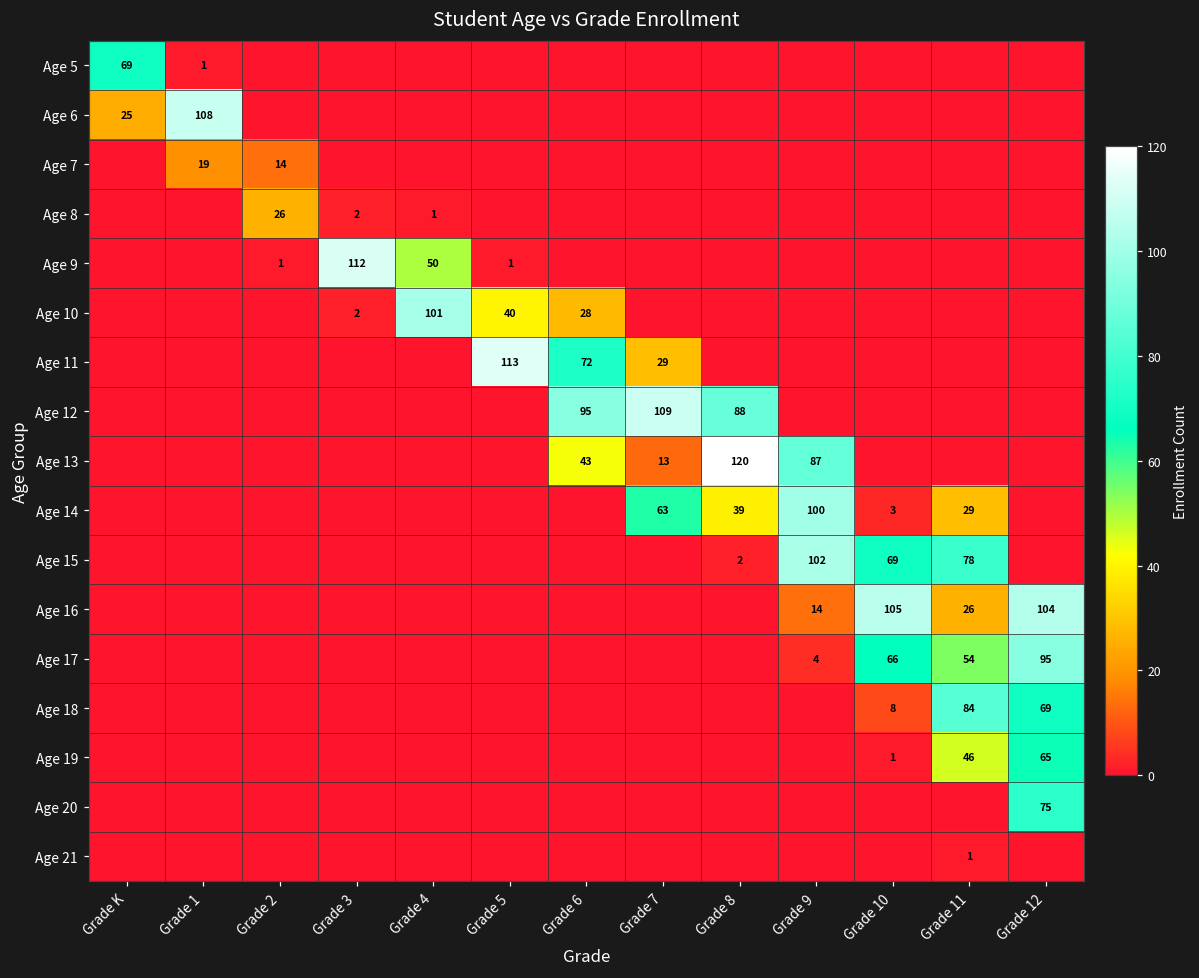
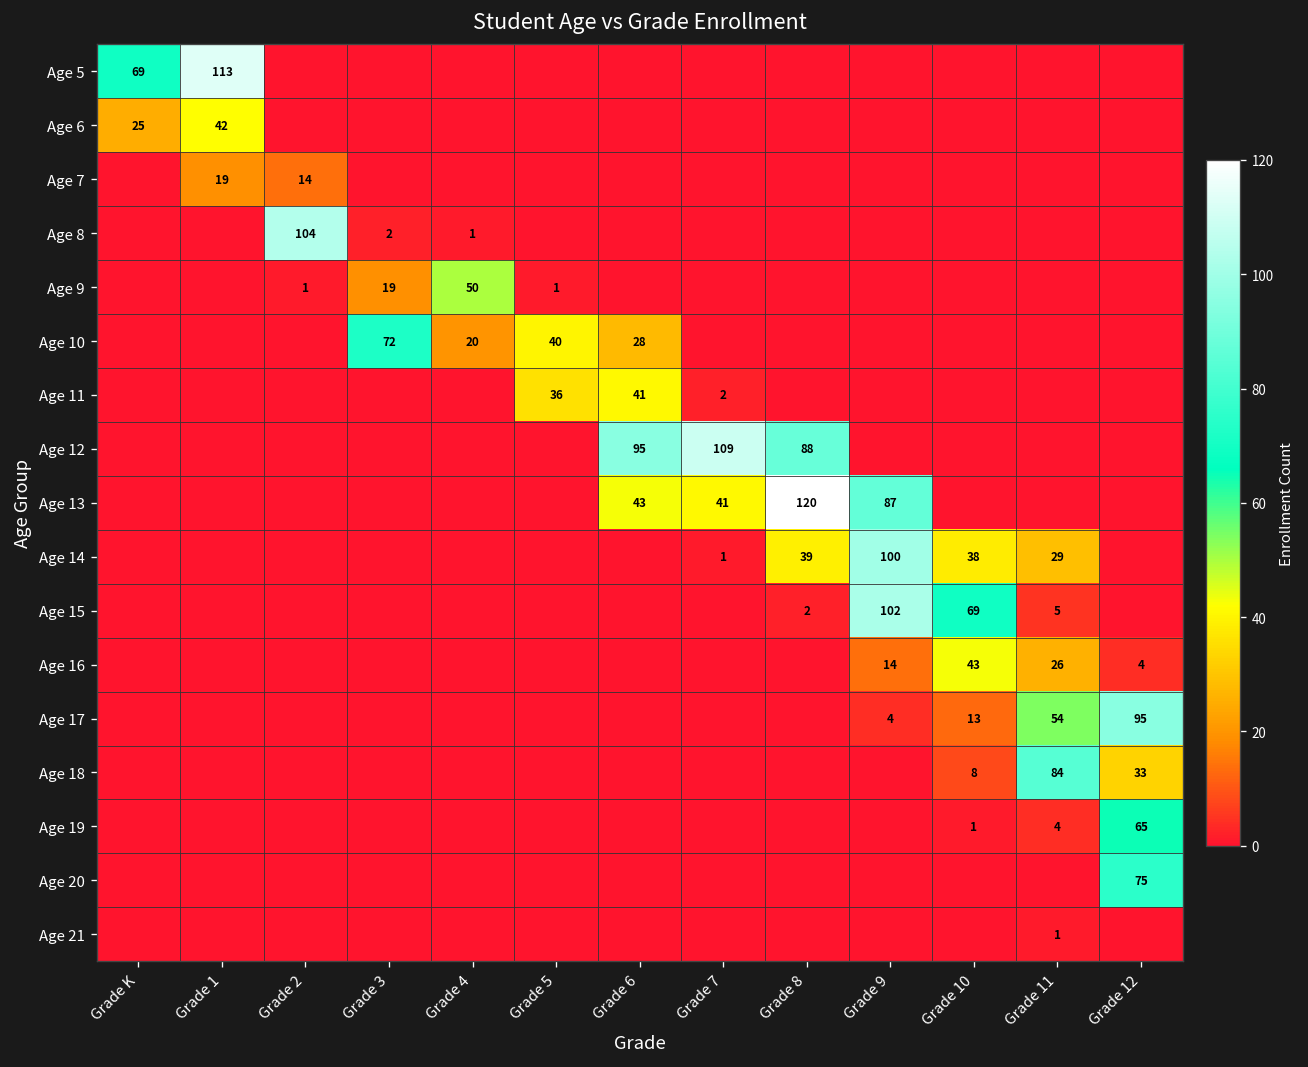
Age 5, Grade 1: 1 -> 113
Age 6, Grade 1: 108 -> 42
Age 8, Grade 2: 26 -> 104
Age 9, Grade 3: 112 -> 19
Age 10, Grade 3: 2 -> 72
Age 10, Grade 4: 101 -> 20
Age 11, Grade 5: 113 -> 36
Age 11, Grade 6: 72 -> 41
Age 11, Grade 7: 29 -> 2
Age 13, Grade 7: 13 -> 41
Age 14, Grade 7: 63 -> 1
Age 14, Grade 10: 3 -> 38
Age 15, Grade 11: 78 -> 5
Age 16, Grade 10: 105 -> 43
Age 16, Grade 12: 104 -> 4
Age 17, Grade 10: 66 -> 13
Age 18, Grade 12: 69 -> 33
Age 19, Grade 11: 46 -> 4
